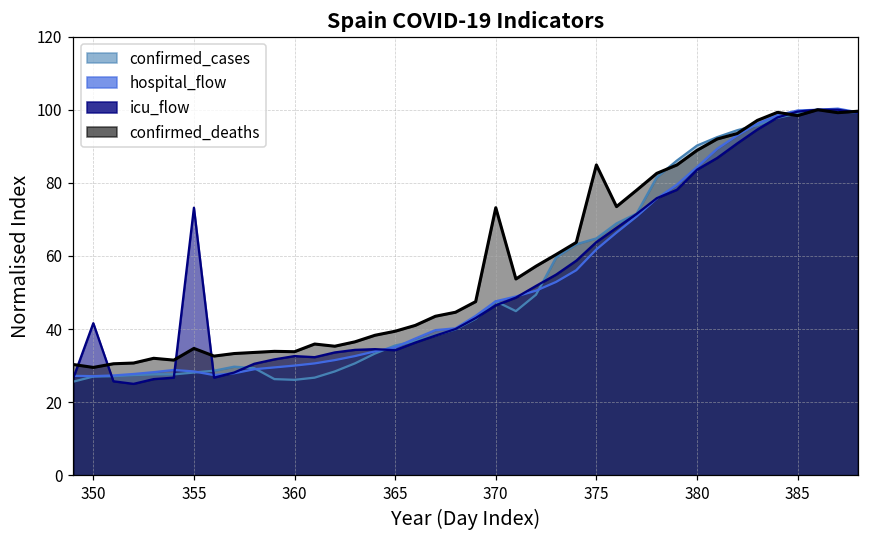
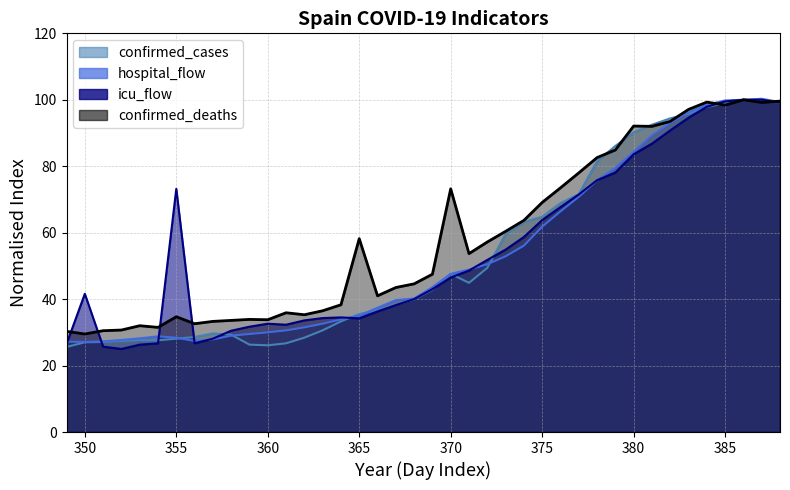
confirmed_deaths, 365: 39 -> 58
confirmed_deaths, 375: 85 -> 69
confirmed_deaths, 380: 89 -> 92
